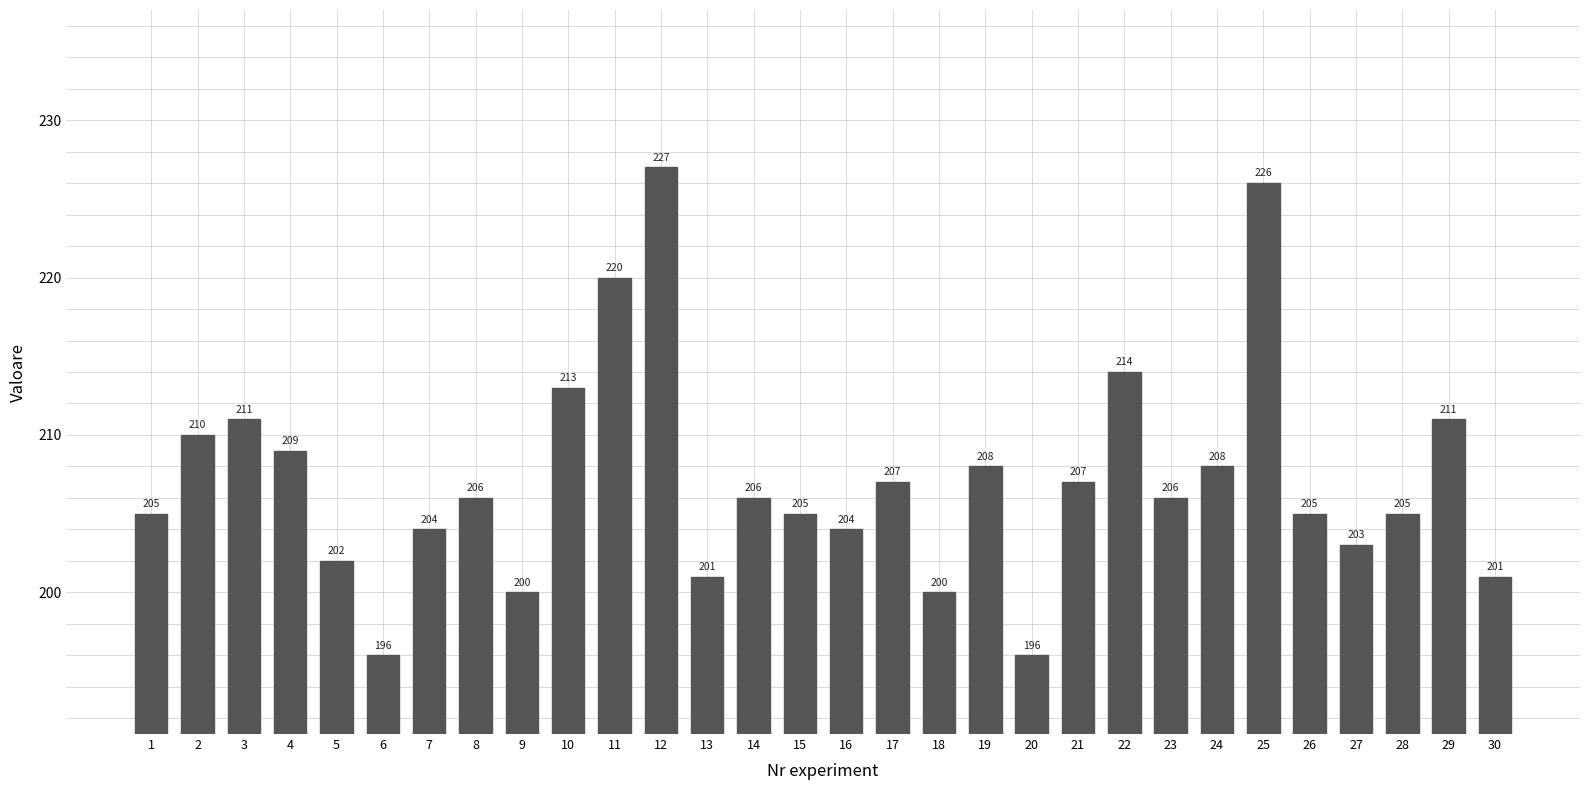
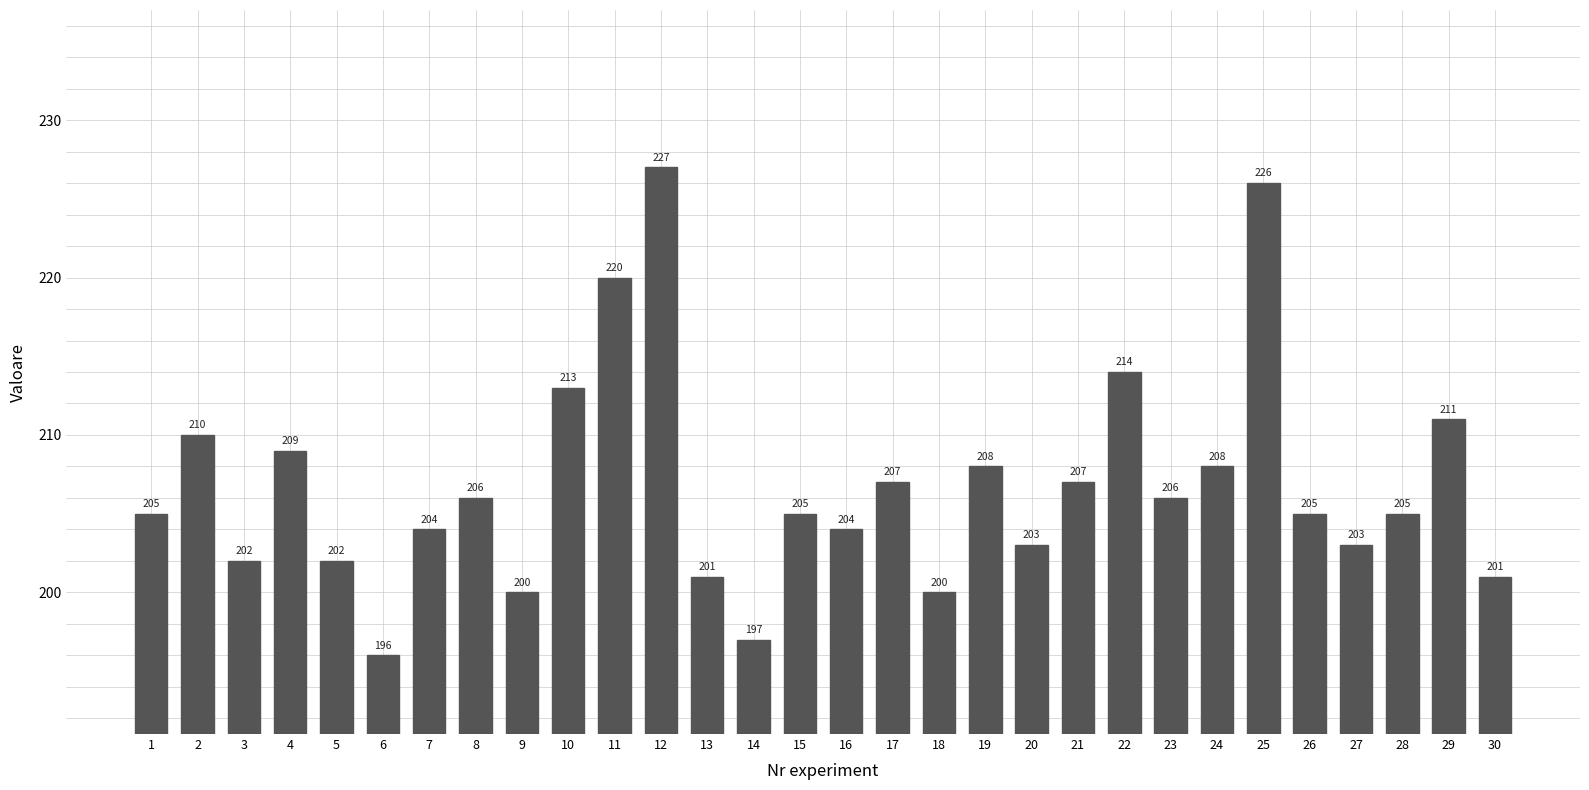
3: 211 -> 202
14: 206 -> 197
20: 196 -> 203
